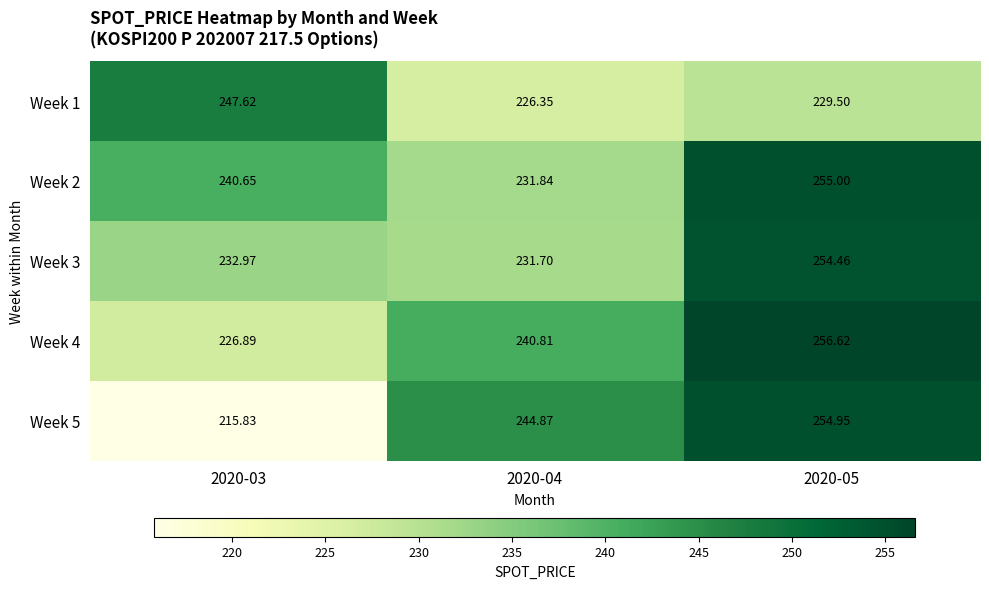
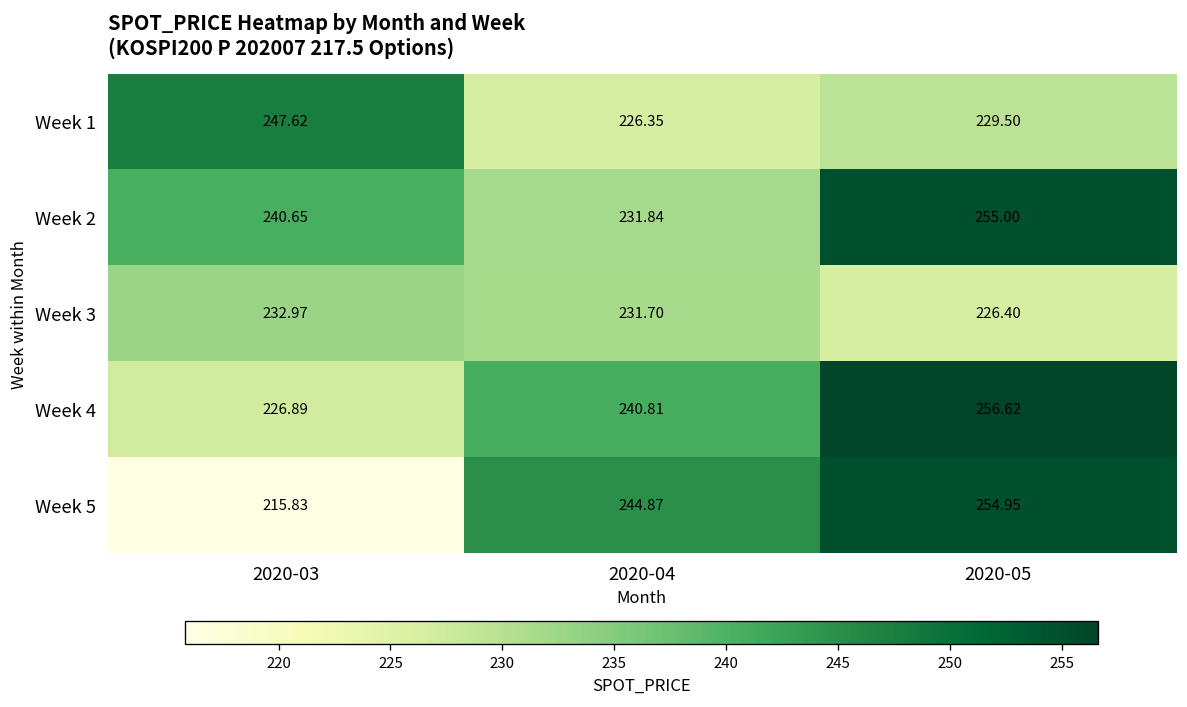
Week 3, 2020-05: 254.46 -> 226.40
